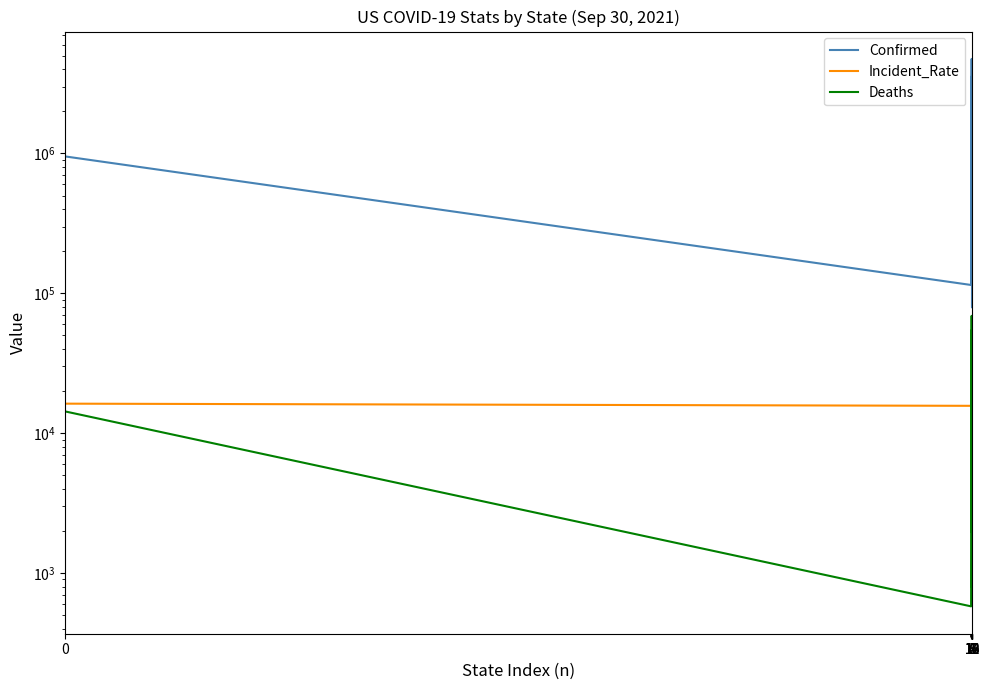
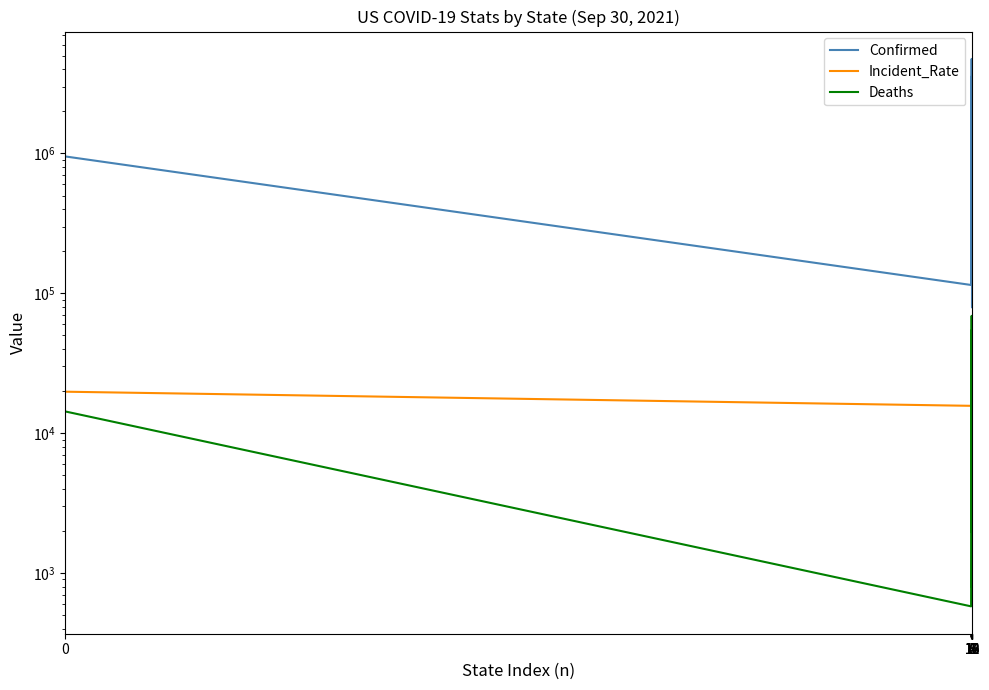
Incident_Rate, 0: 16000 -> 20000
